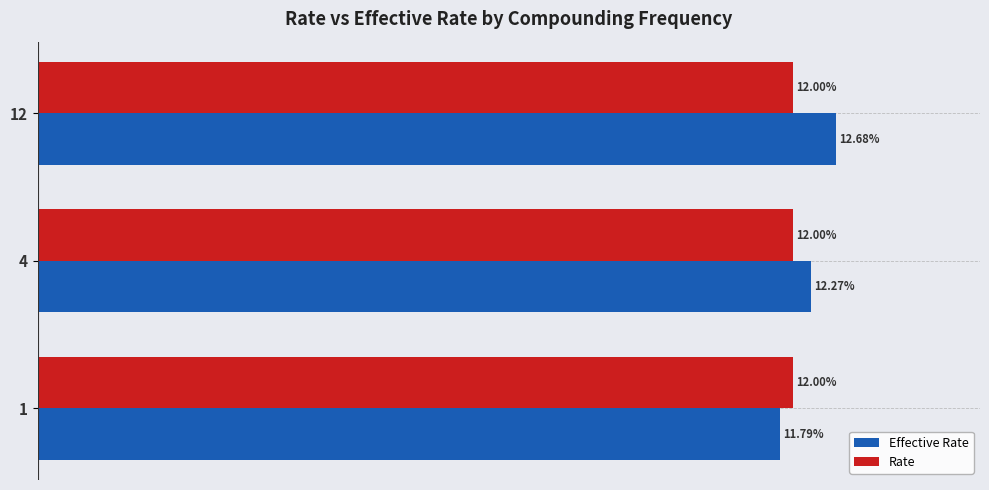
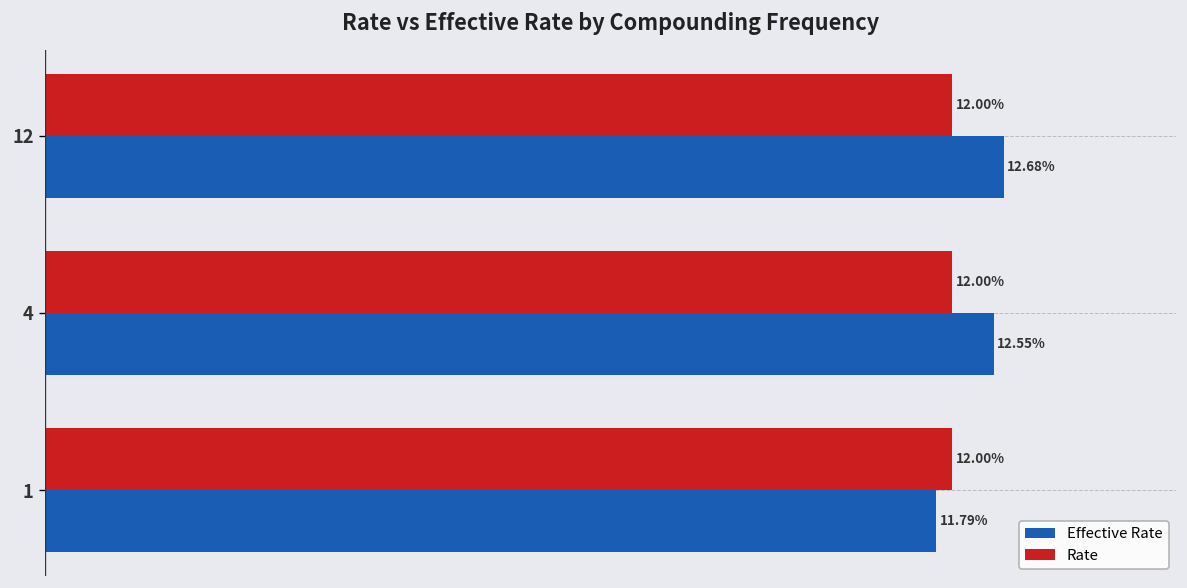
Effective Rate, 4: 12.27% -> 12.55%
